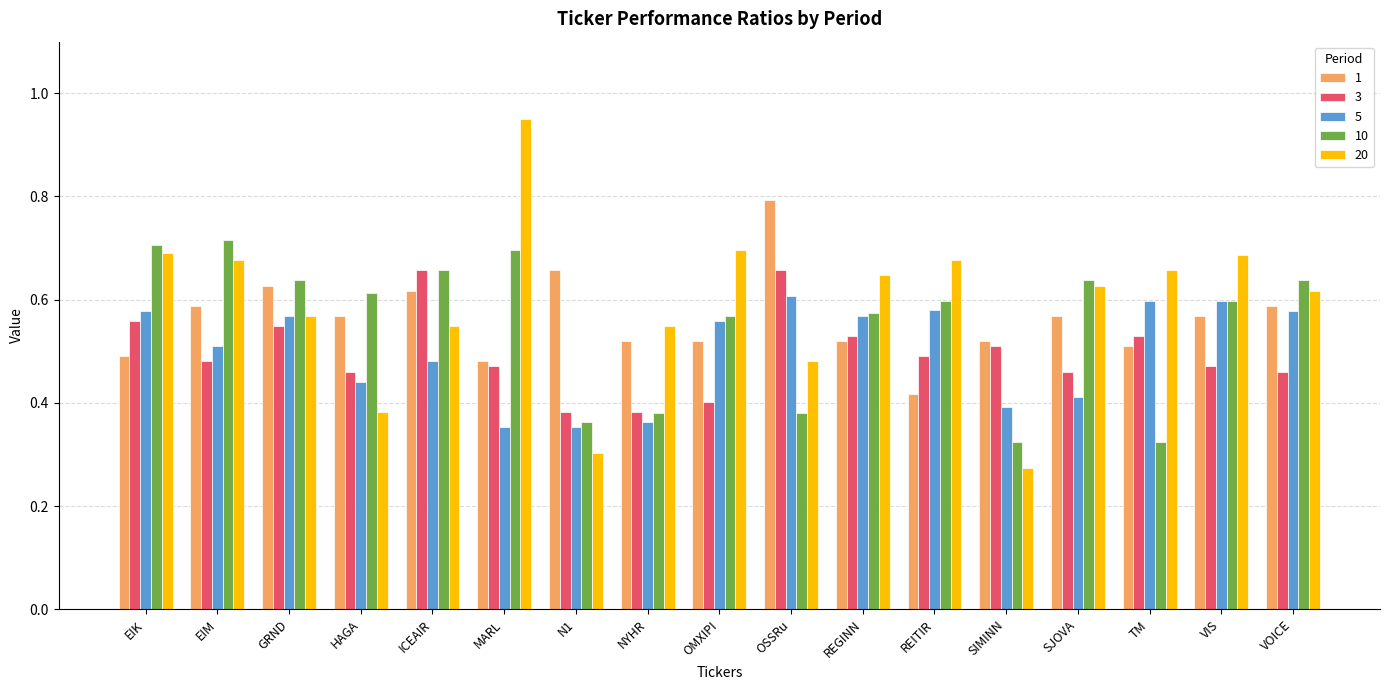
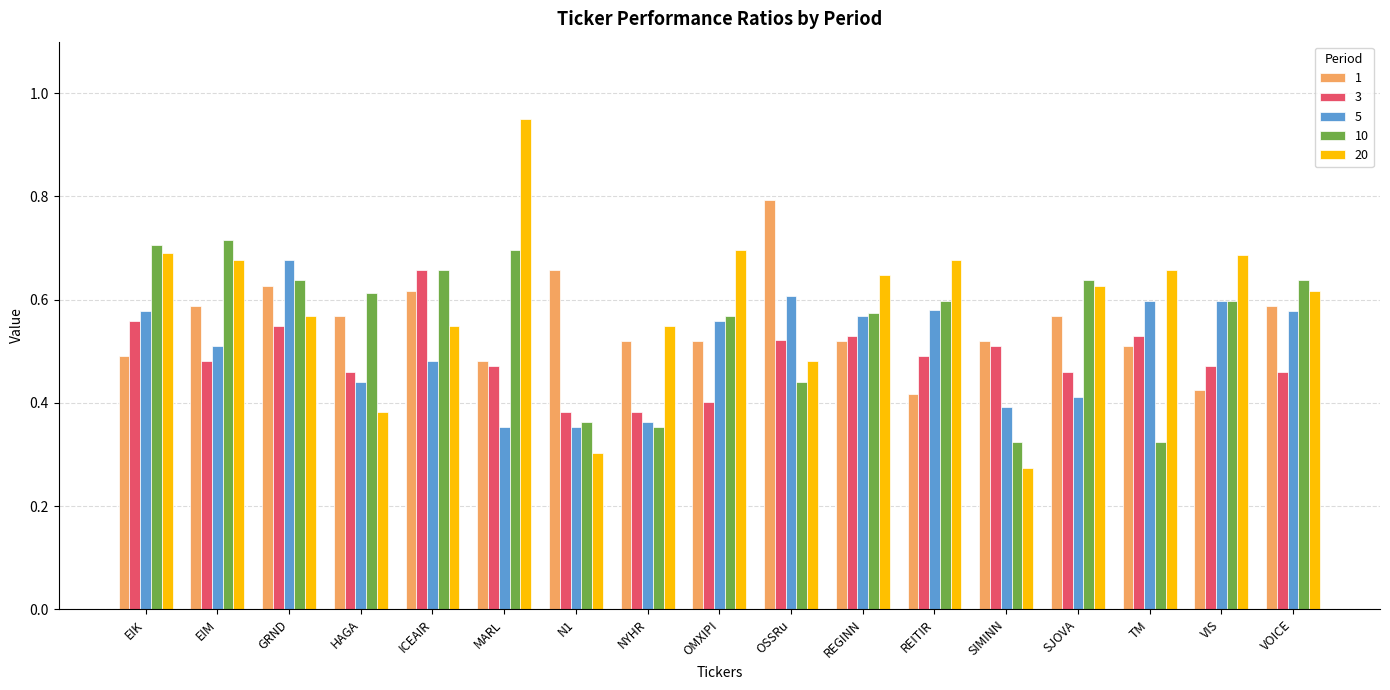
5, GRND: 0.57 -> 0.68
10, NYHR: 0.38 -> 0.35
3, OSSRu: 0.66 -> 0.52
10, OSSRu: 0.38 -> 0.44
1, VIS: 0.57 -> 0.42
